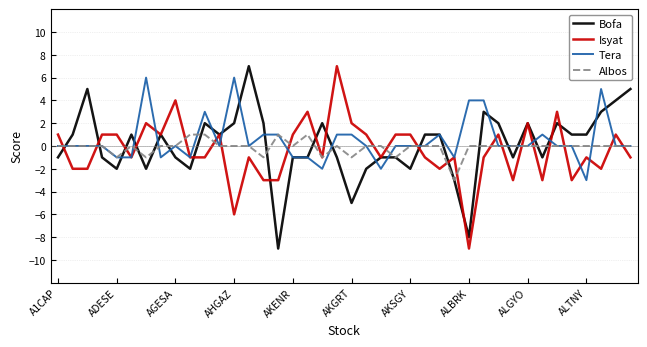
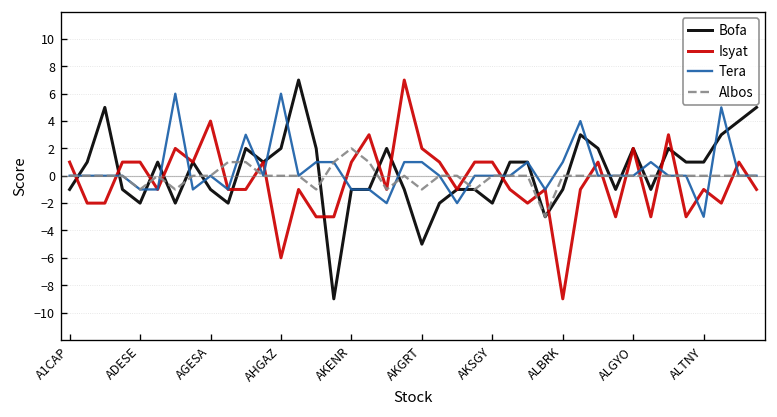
Albos, AKENR: 0 -> 2
Bofa, ALBRK: -8 -> -1
Tera, ALBRK: 4 -> 1
